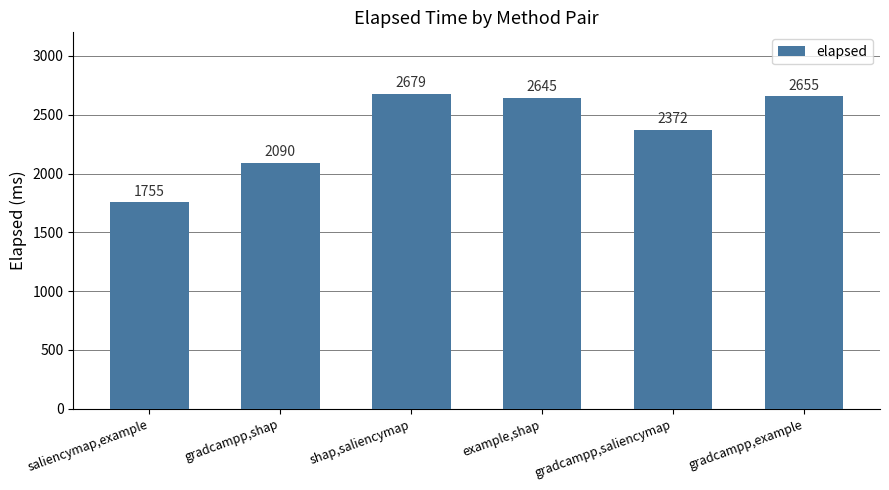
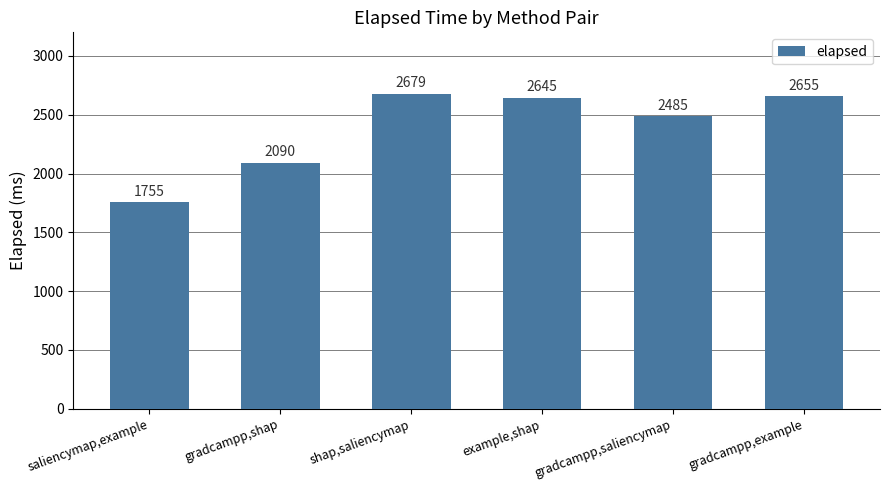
gradcampp,saliencymap: 2372 -> 2485
